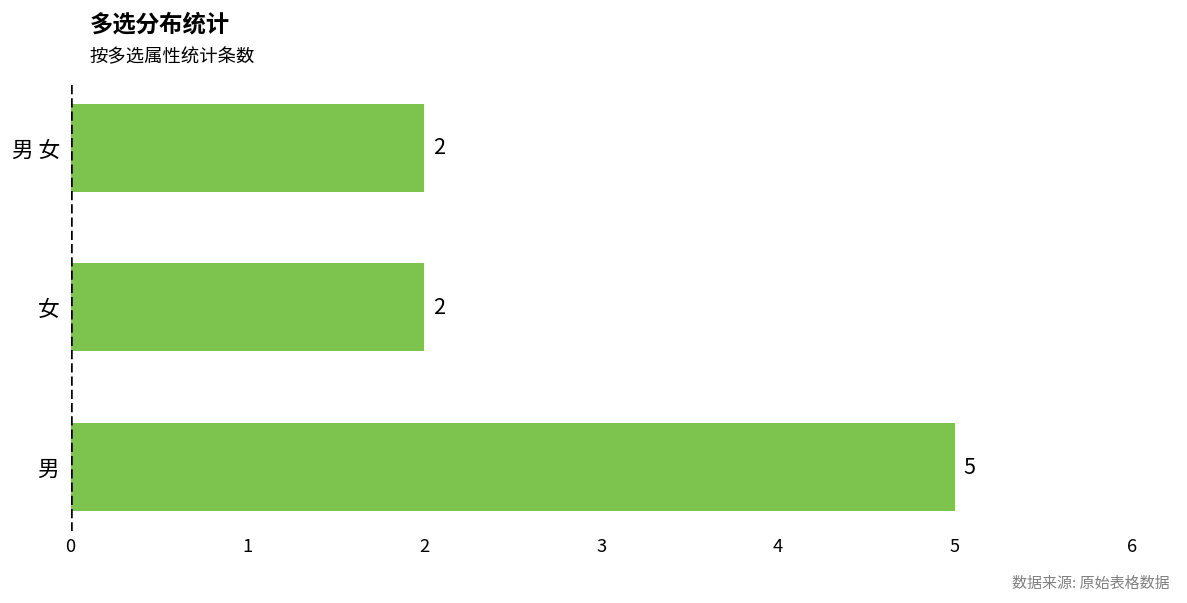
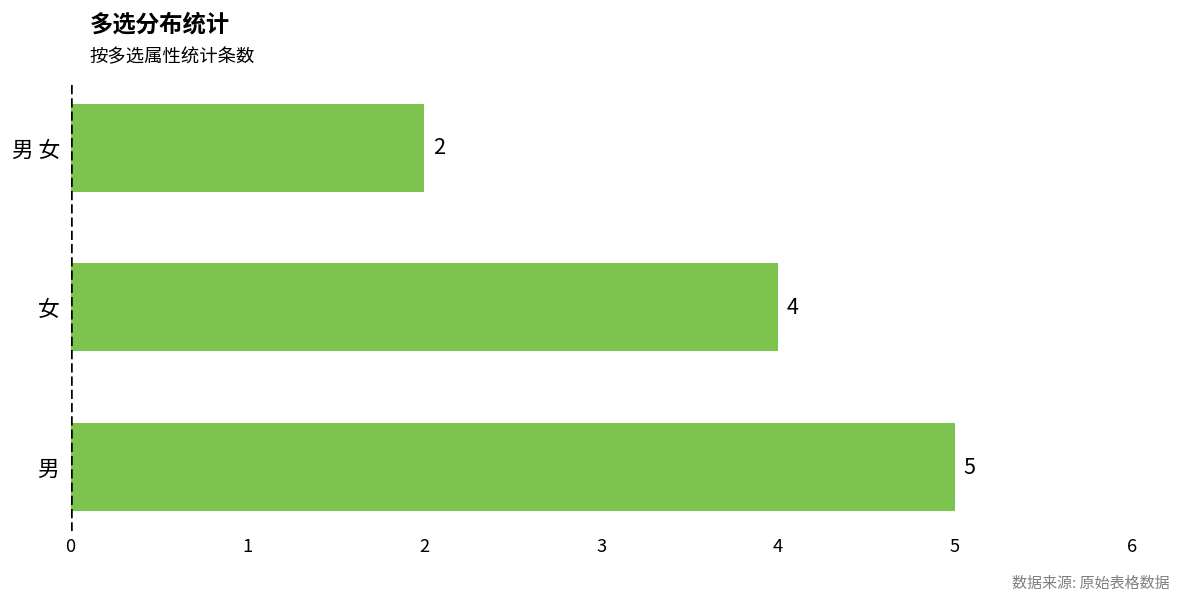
女: 2 -> 4
